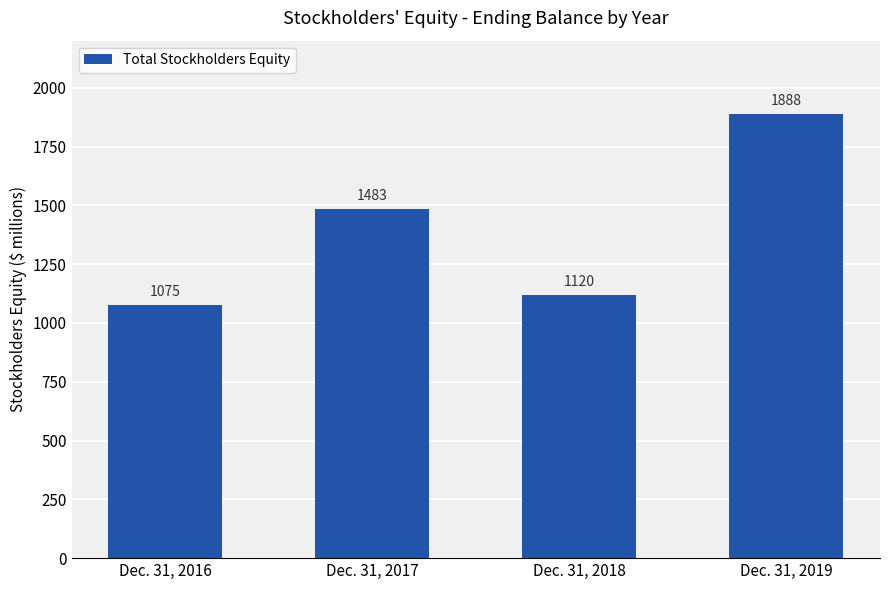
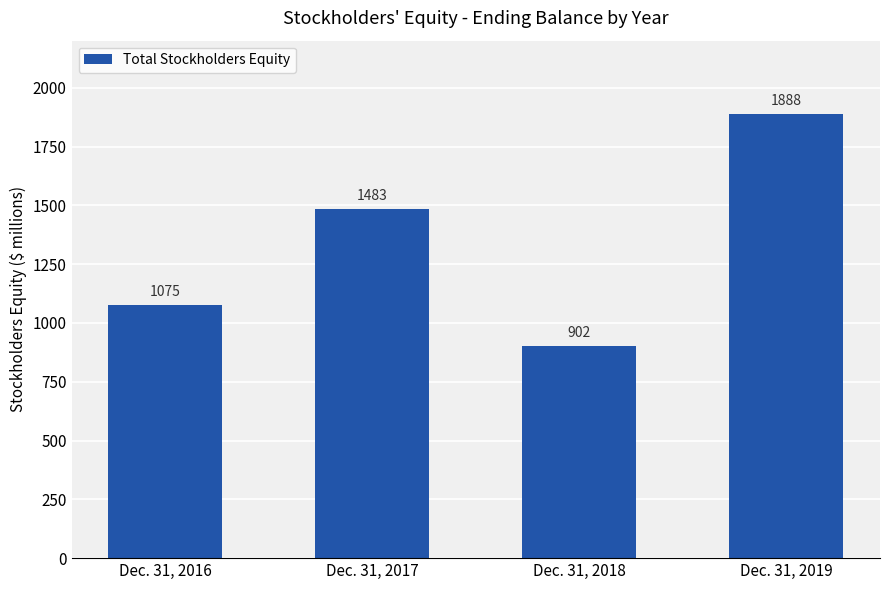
Dec. 31, 2018: 1120 -> 902
